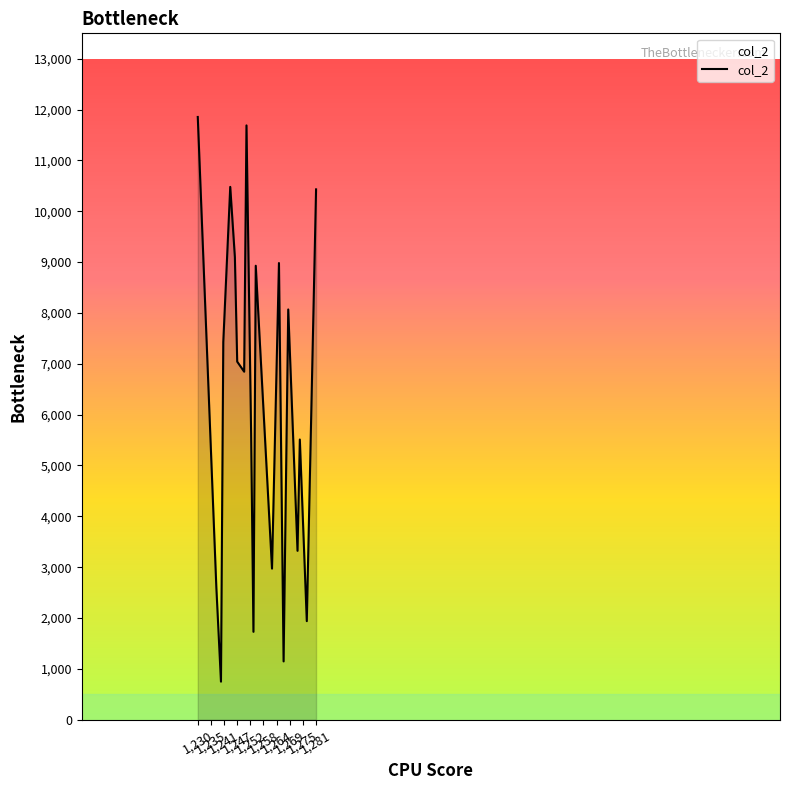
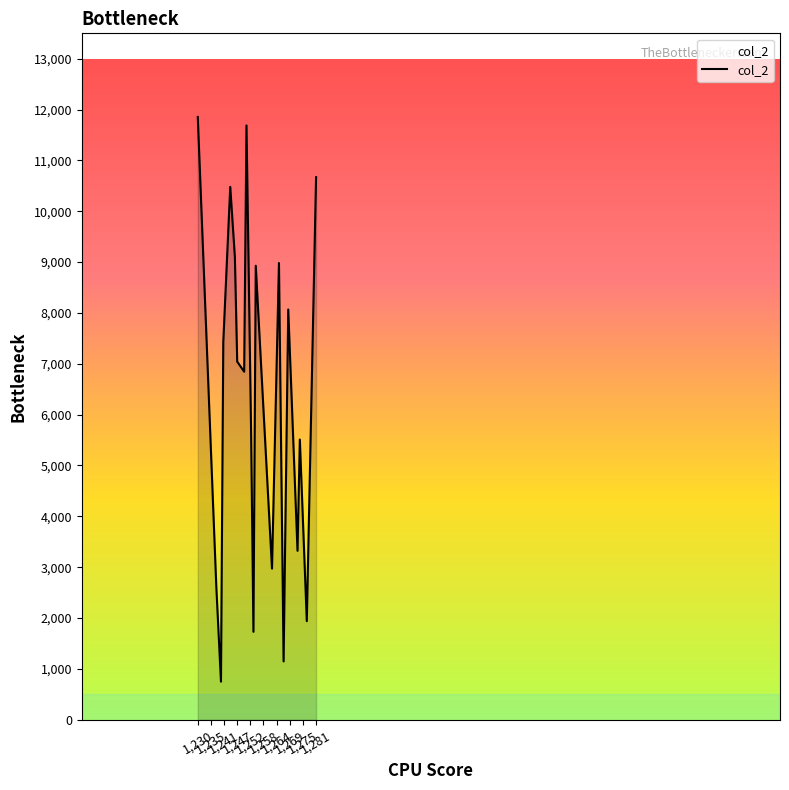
1,281: 10,400 -> 10,700
